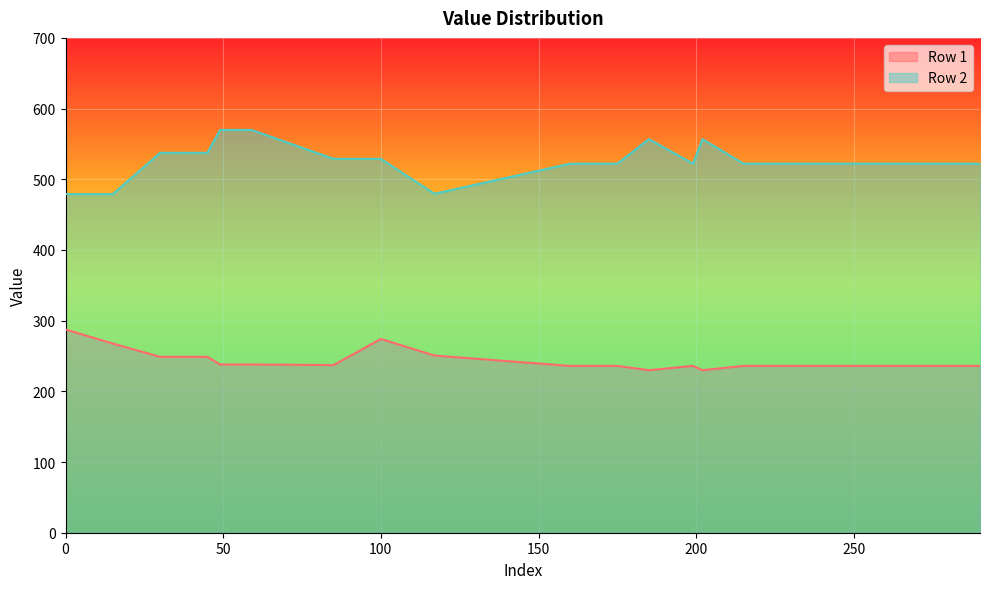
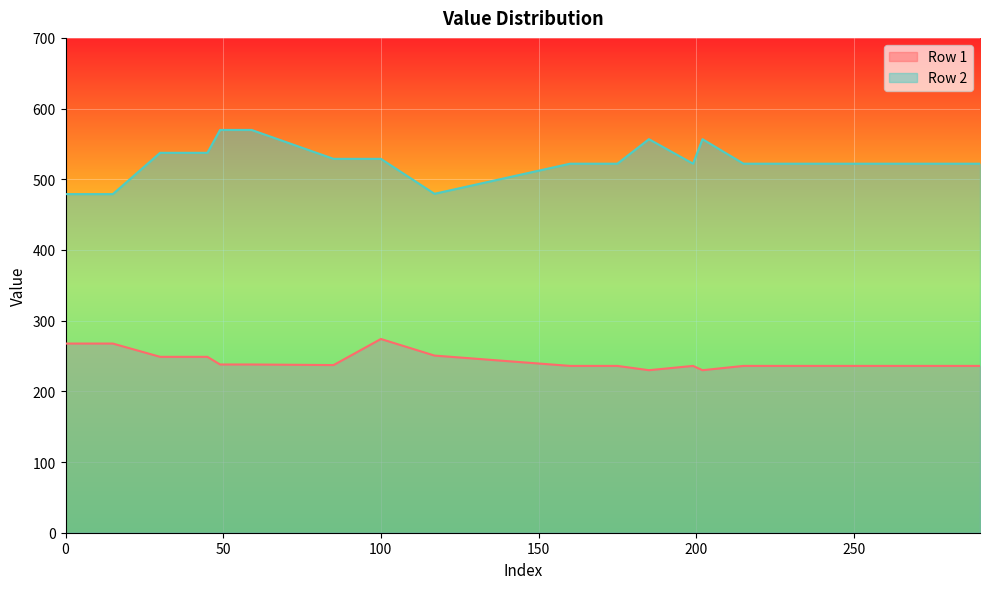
Row 1, 0: 290 -> 270
